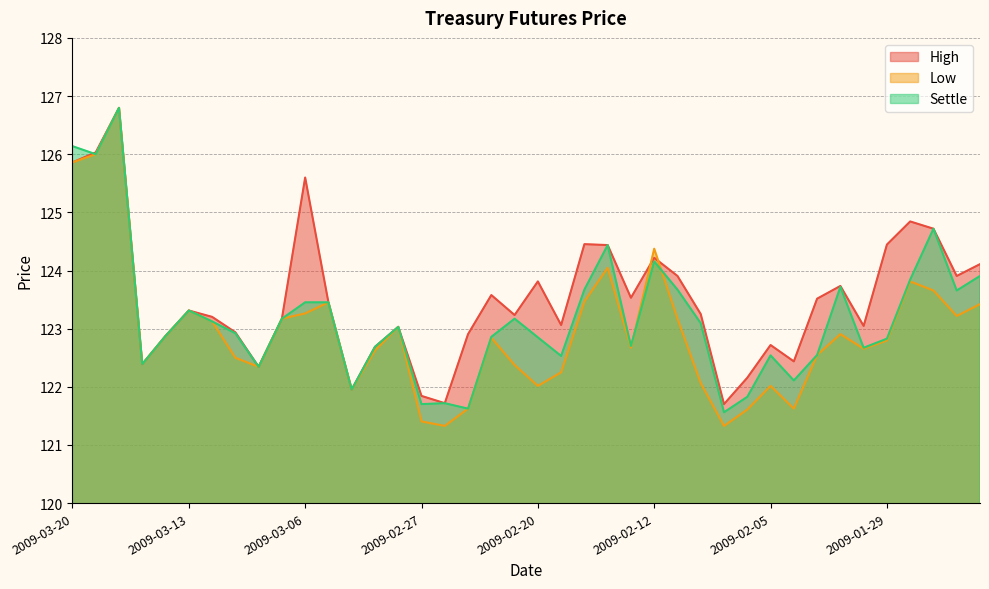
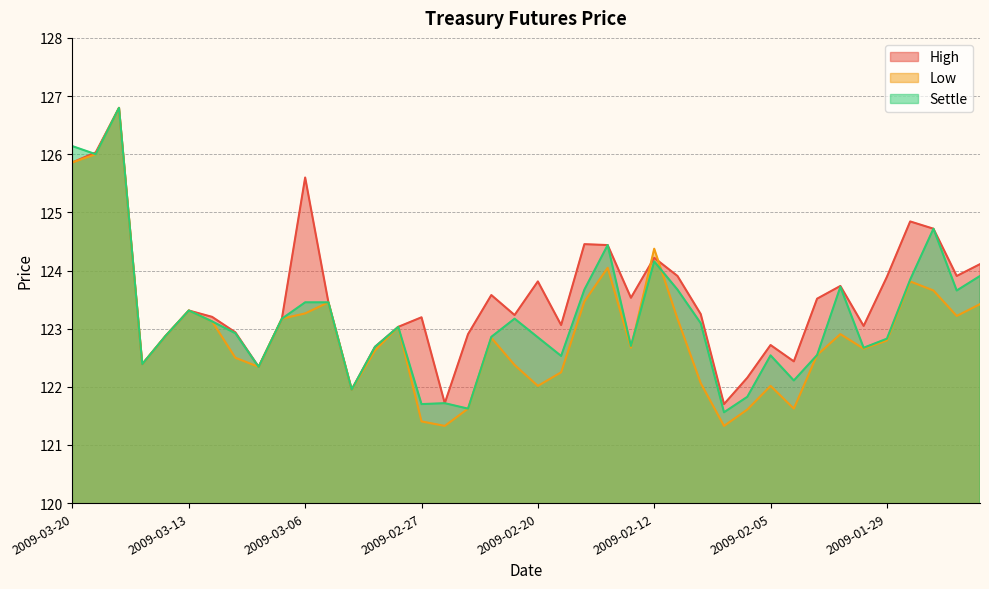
High, 2009-02-27: 121.8 -> 123.2
High, 2009-01-29: 124.4 -> 123.9
